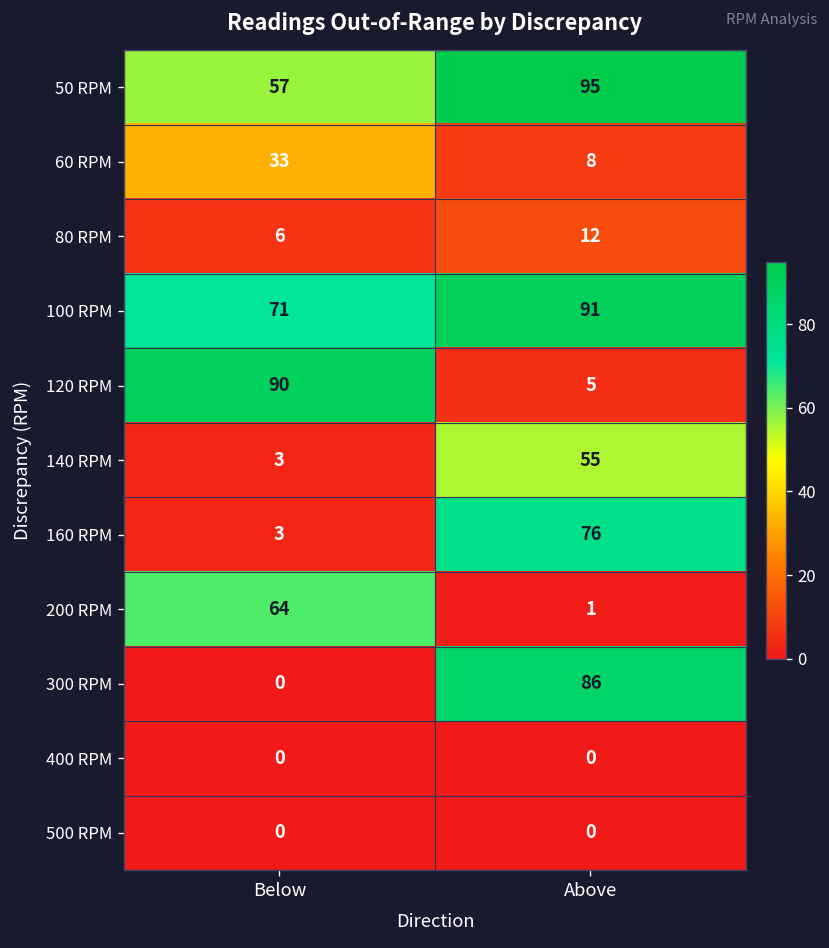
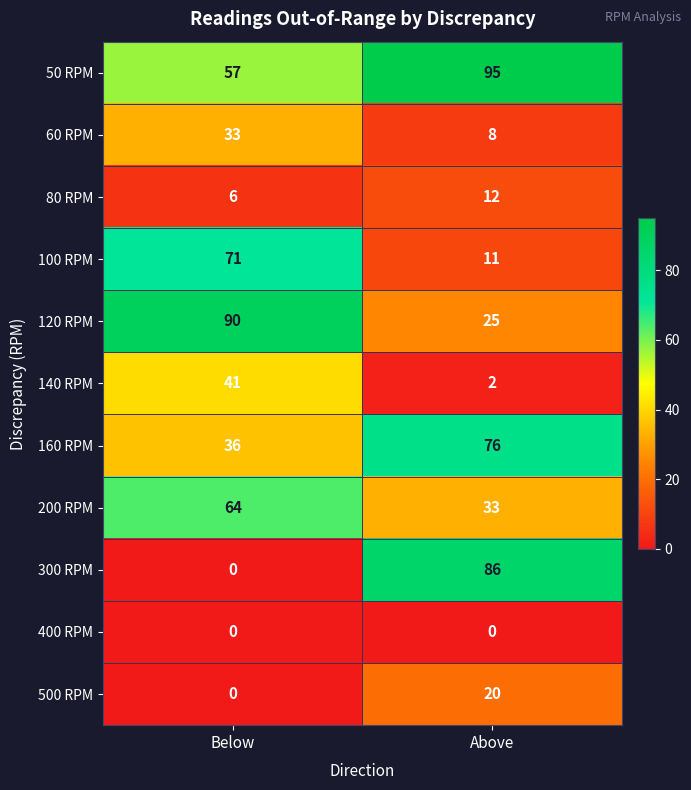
100 RPM, Above: 91 -> 11
120 RPM, Above: 5 -> 25
140 RPM, Below: 3 -> 41
140 RPM, Above: 55 -> 2
160 RPM, Below: 3 -> 36
200 RPM, Above: 1 -> 33
500 RPM, Above: 0 -> 20
